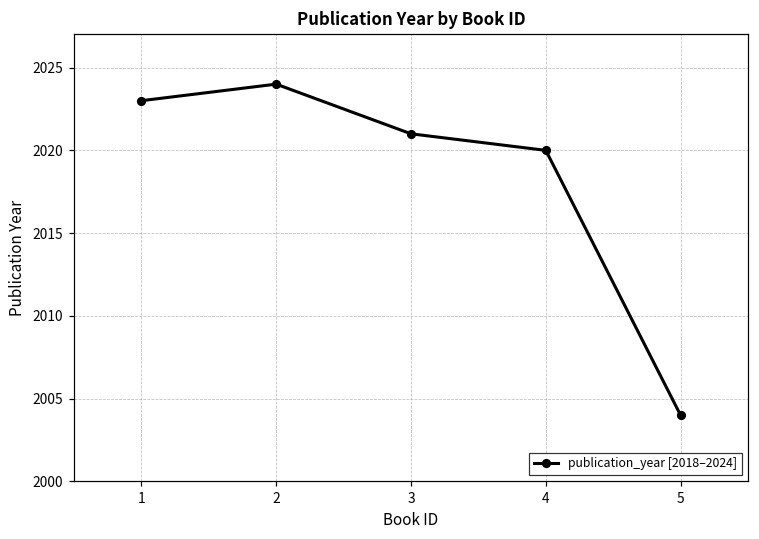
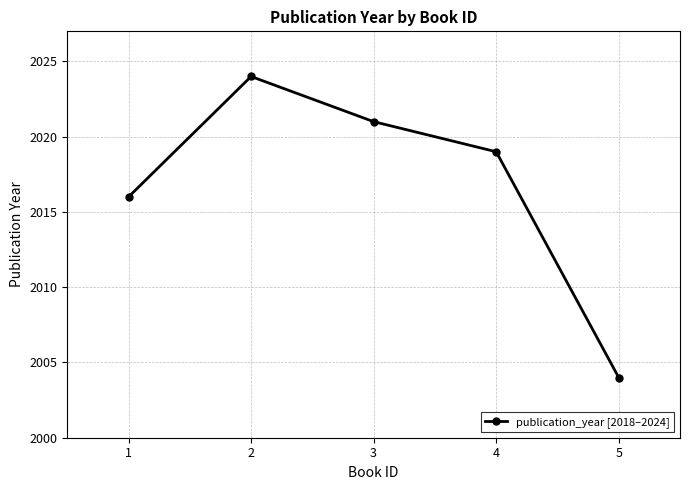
1: 2023 -> 2016
4: 2020 -> 2019
